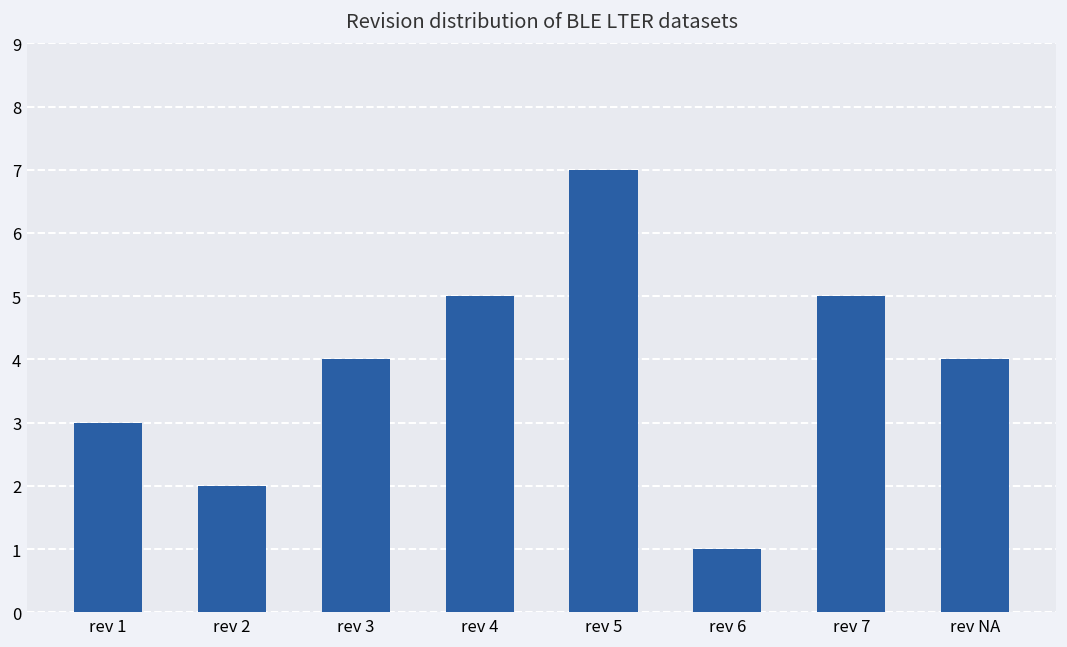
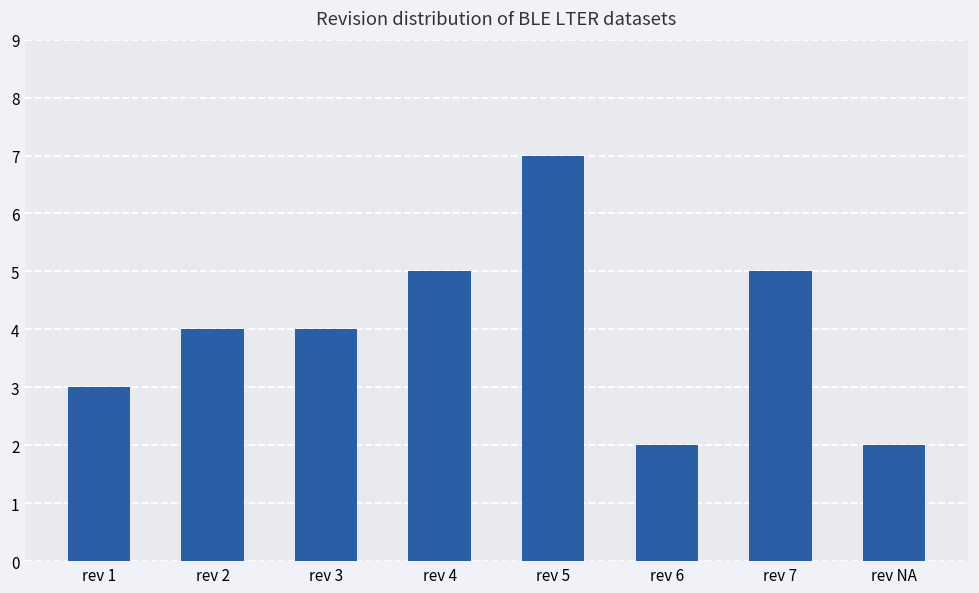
rev 2: 2 -> 4
rev 6: 1 -> 2
rev NA: 4 -> 2
